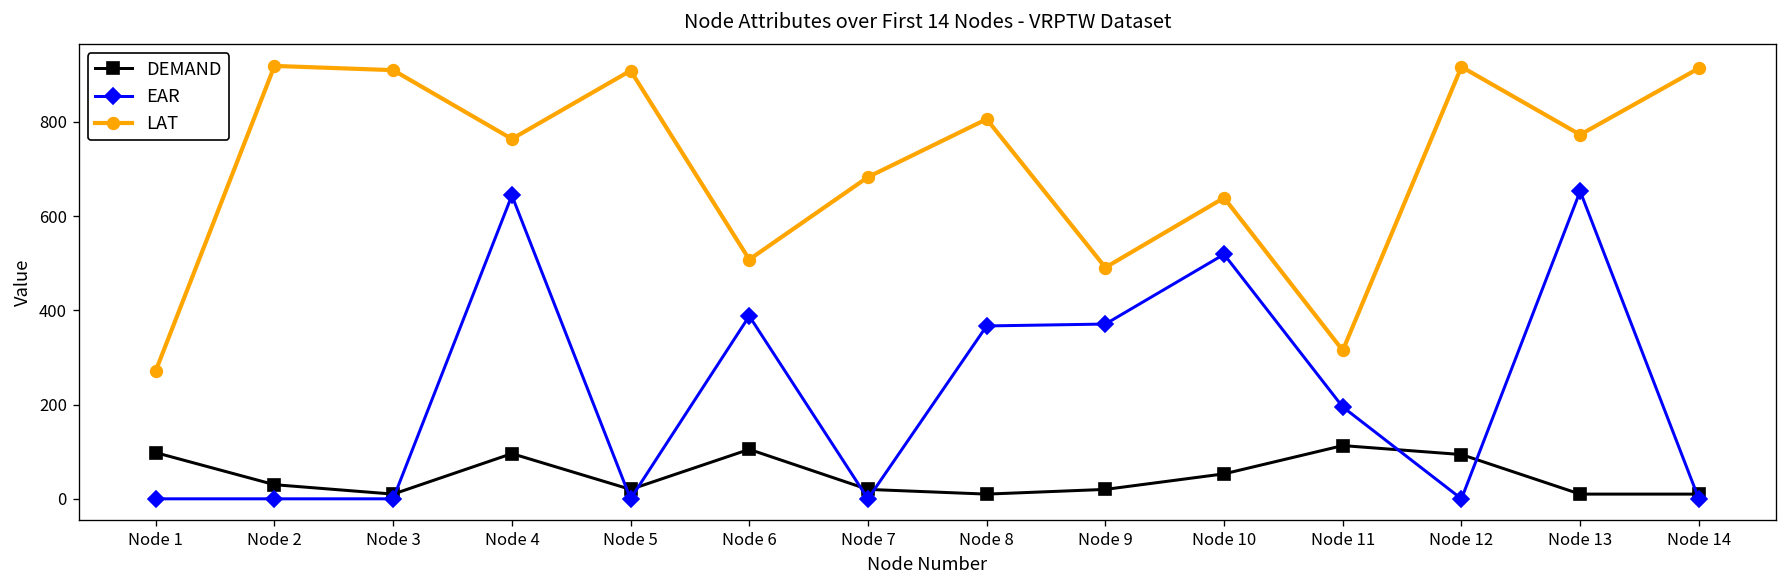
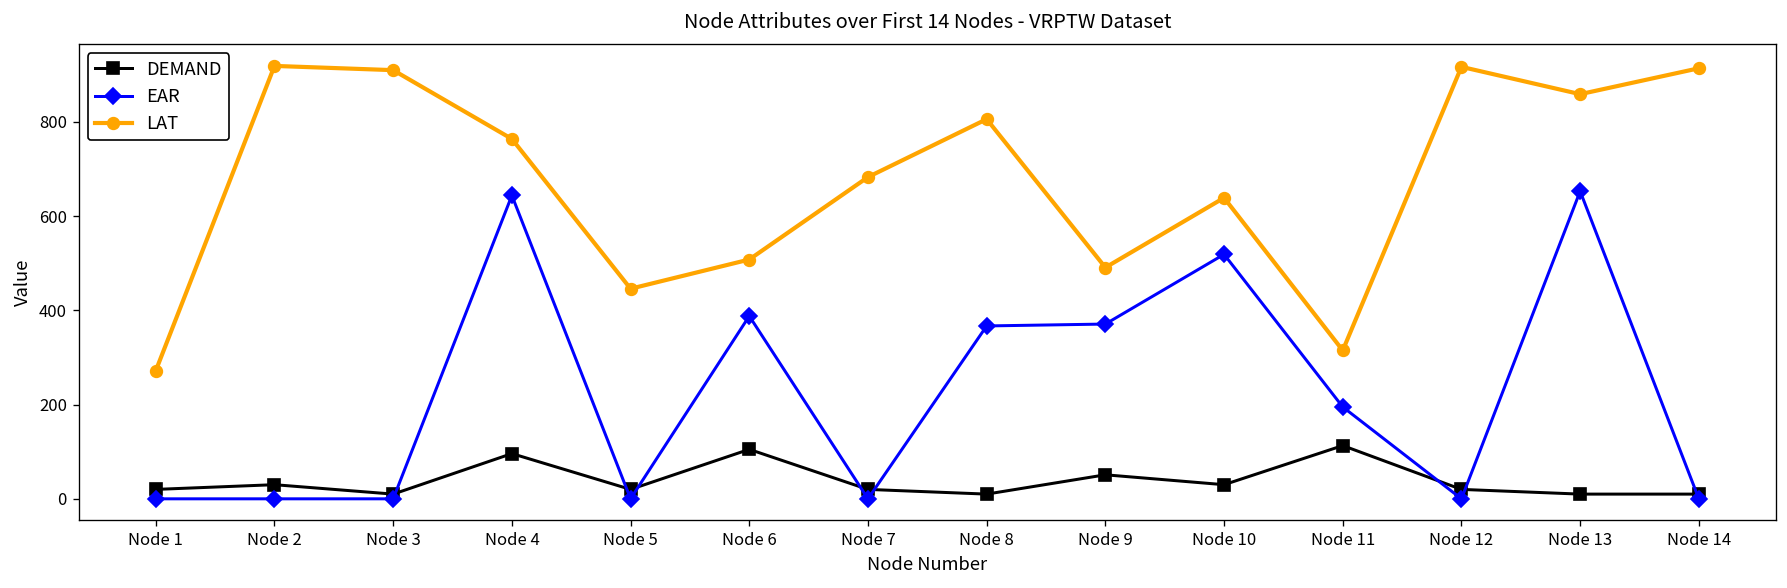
DEMAND, Node 1: 100 -> 20
LAT, Node 5: 910 -> 450
DEMAND, Node 9: 20 -> 50
DEMAND, Node 10: 50 -> 30
DEMAND, Node 12: 90 -> 20
LAT, Node 13: 770 -> 860
